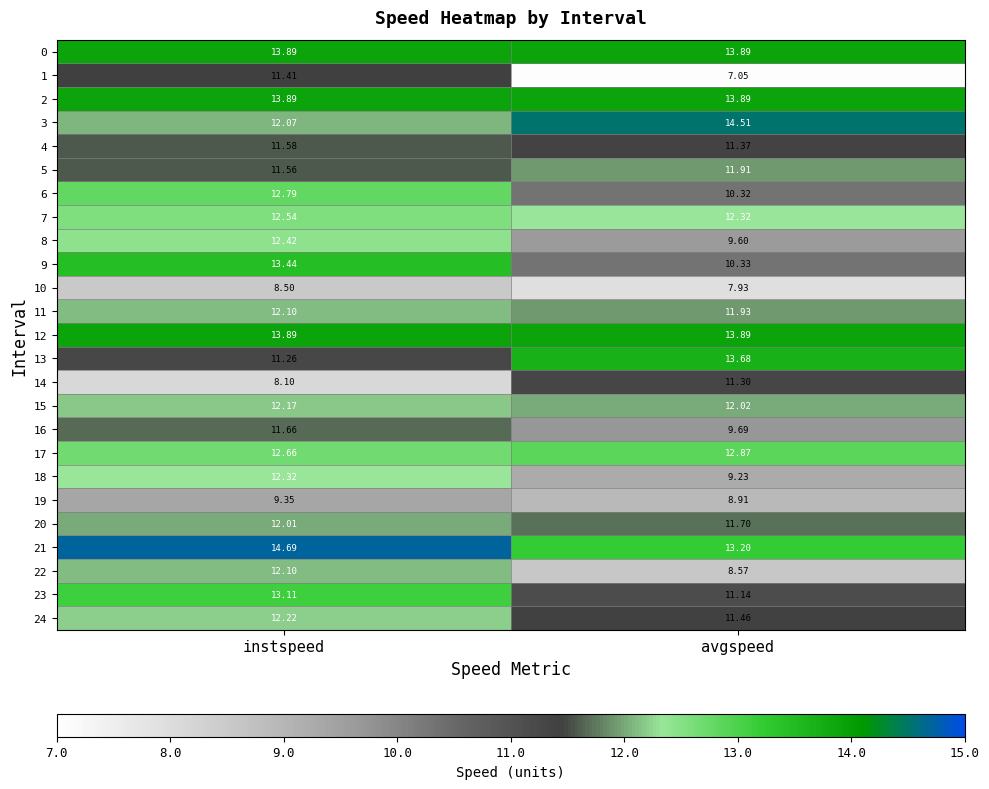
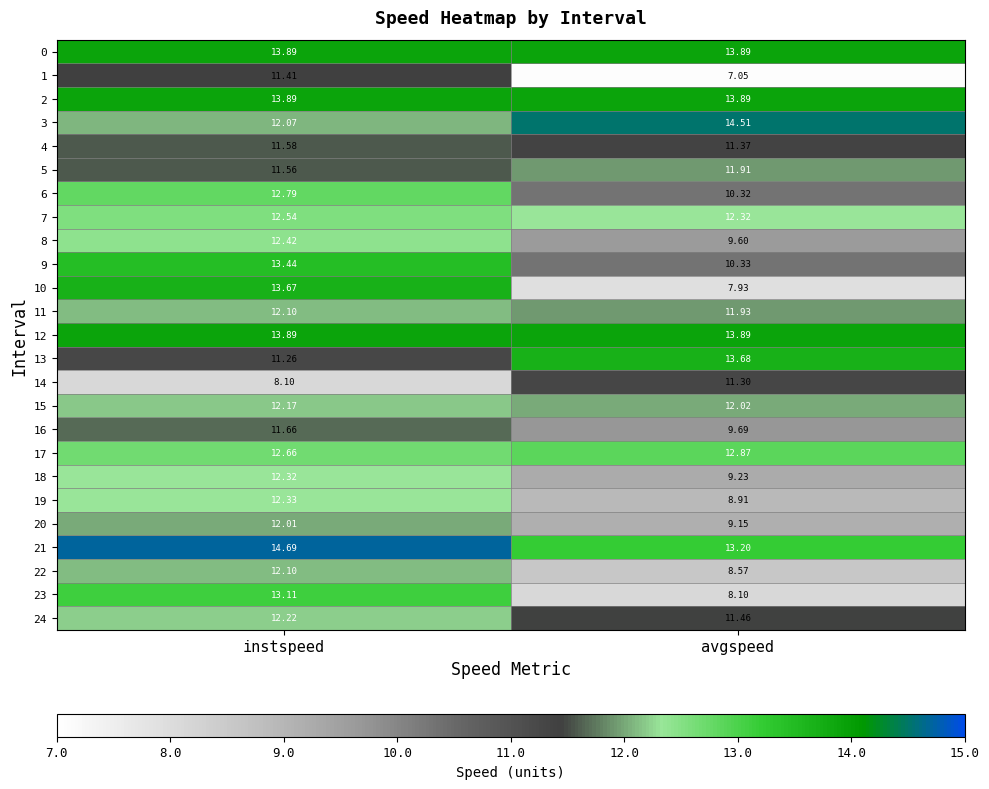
10, instspeed: 8.50 -> 13.67
19, instspeed: 9.35 -> 12.33
20, avgspeed: 11.70 -> 9.15
23, avgspeed: 11.14 -> 8.10
